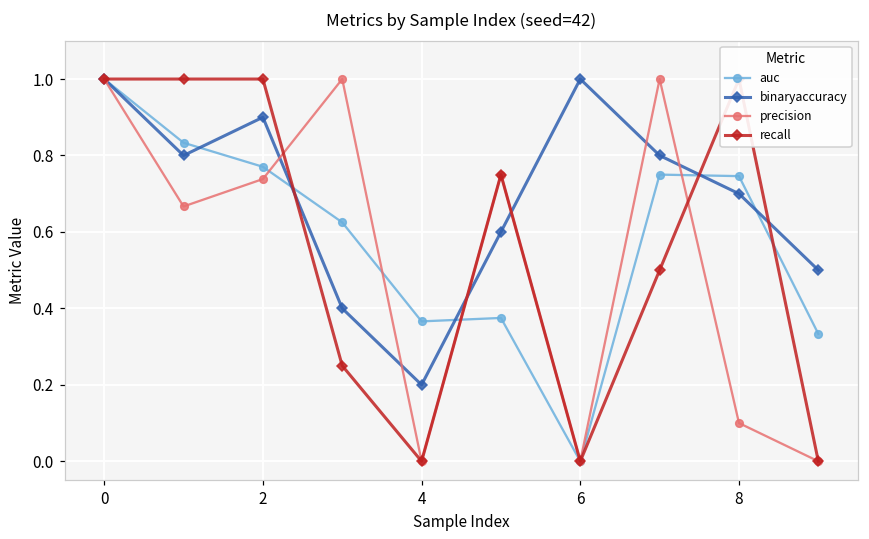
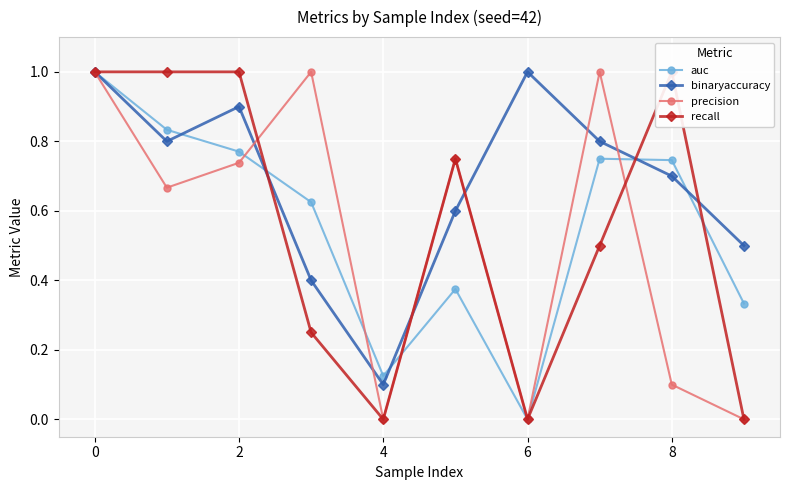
auc, 4: 0.37 -> 0.13
binaryaccuracy, 4: 0.2 -> 0.1
